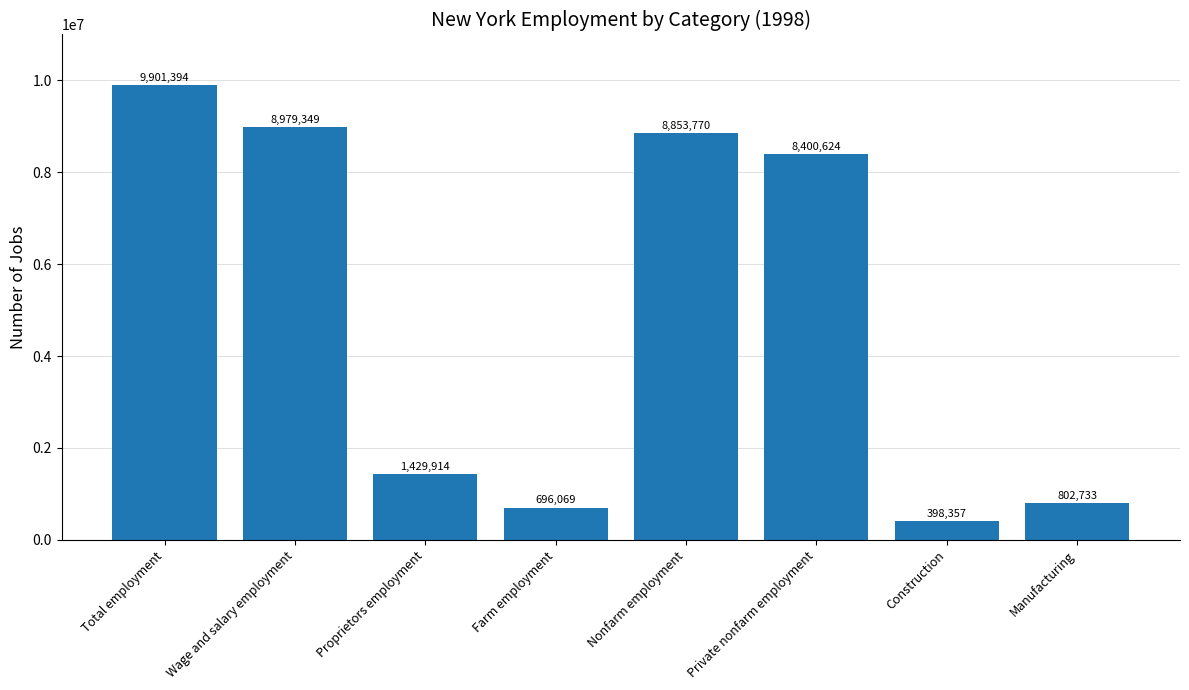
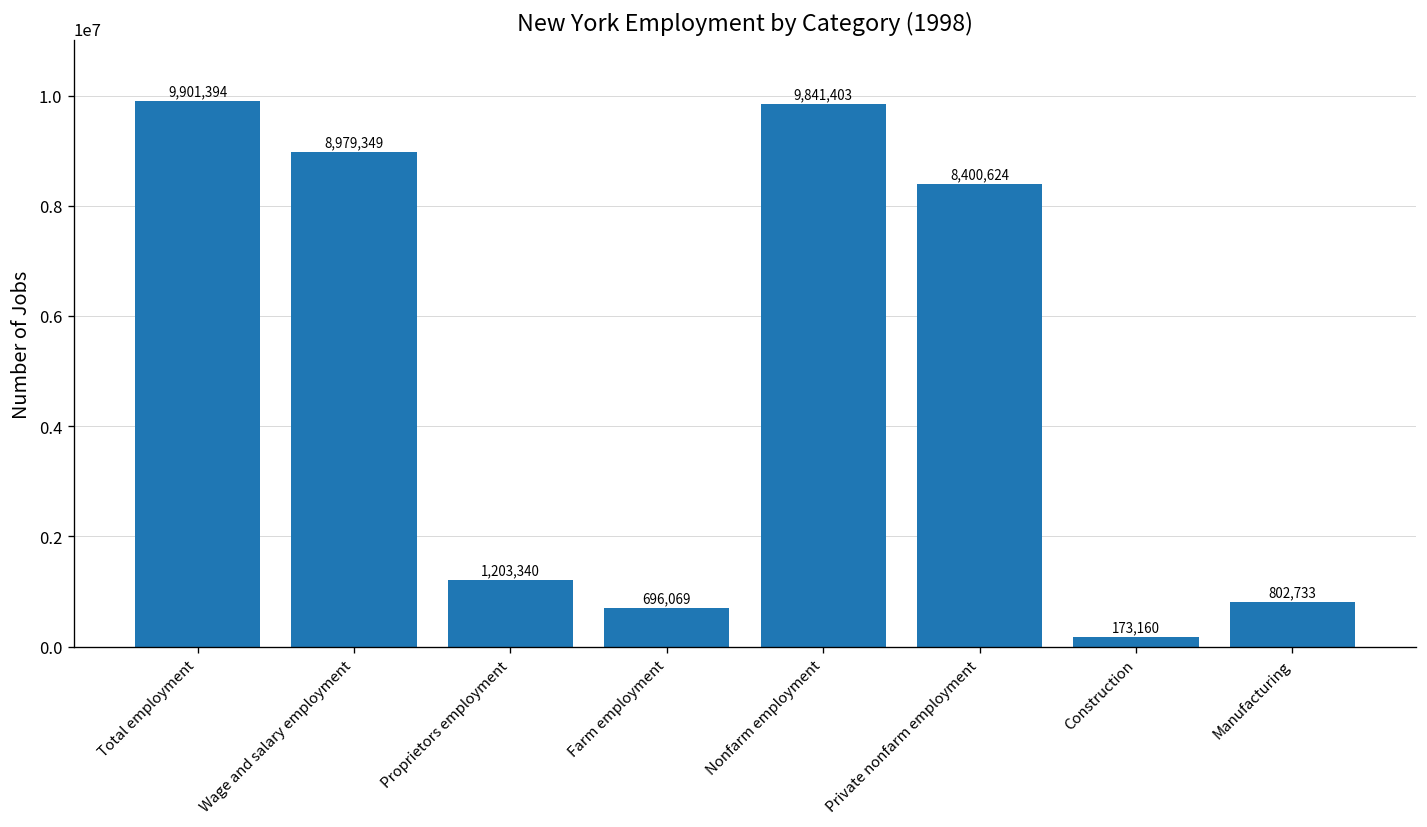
Proprietors employment: 1,429,914 -> 1,203,340
Nonfarm employment: 8,853,770 -> 9,841,403
Construction: 398,357 -> 173,160
